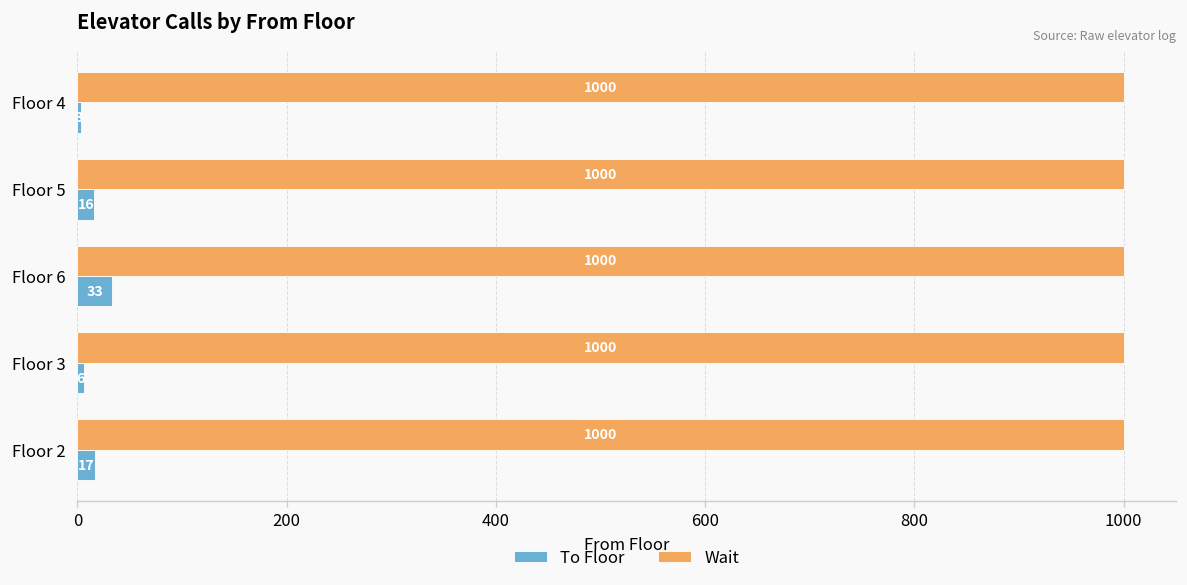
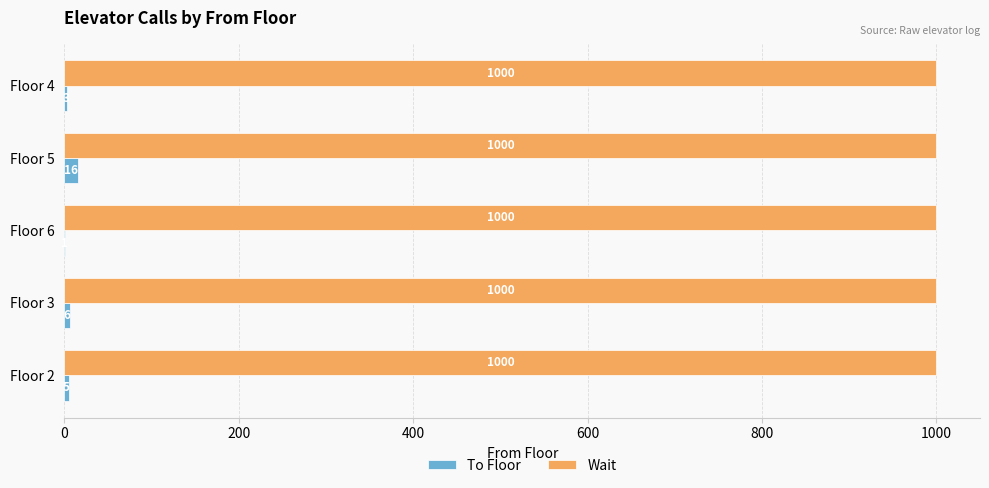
To Floor, Floor 6: 30 -> 0
To Floor, Floor 2: 20 -> 10
